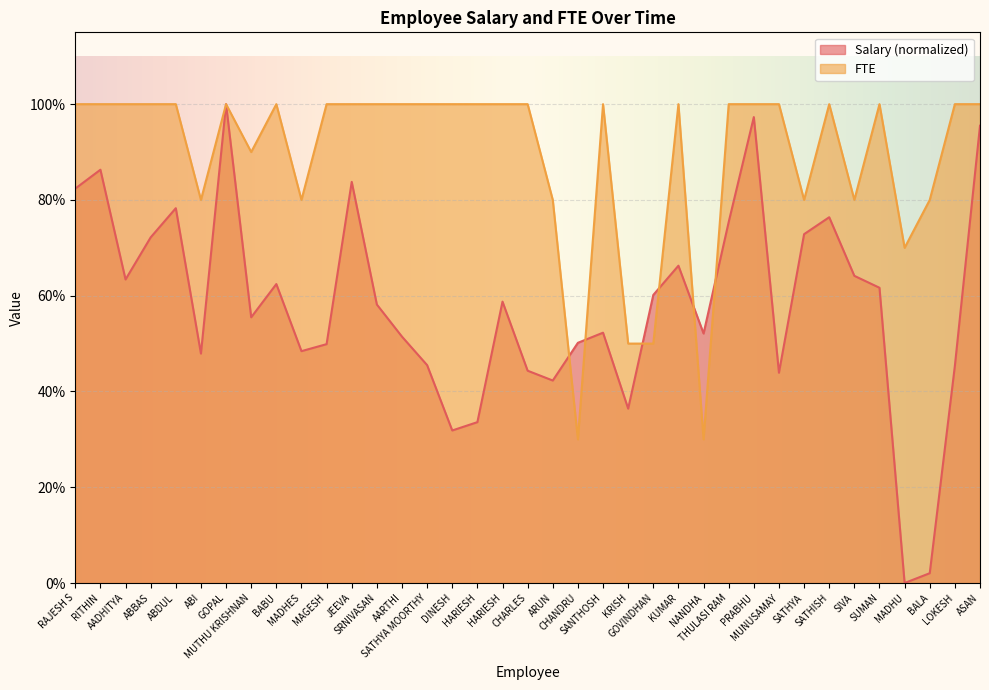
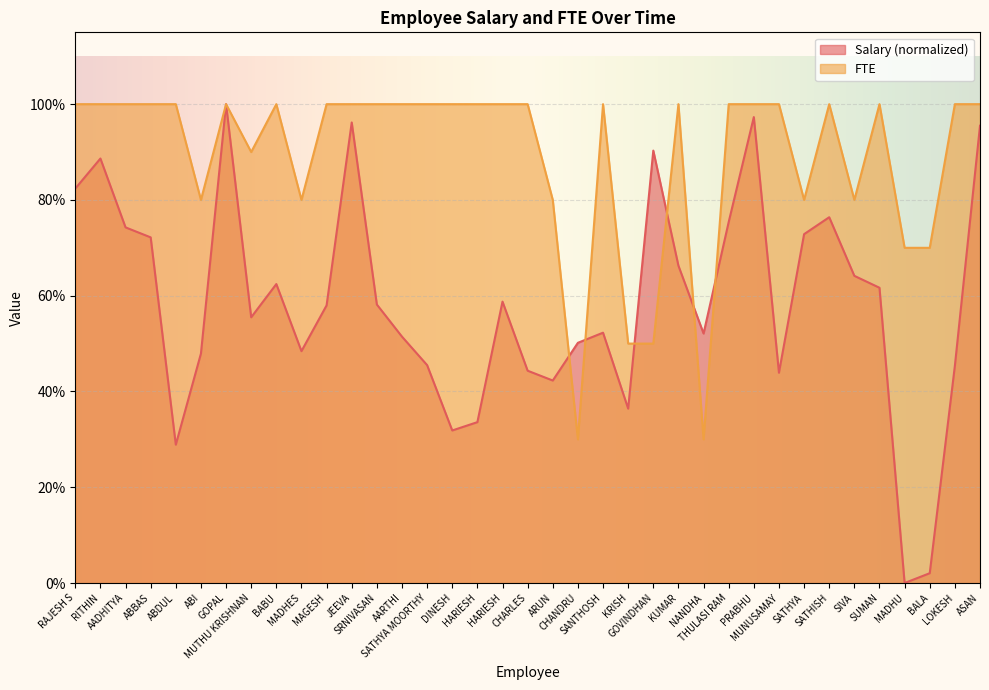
Salary (normalized), RITHIN: 86% -> 89%
Salary (normalized), AADHITYA: 63% -> 74%
Salary (normalized), ABDUL: 78% -> 29%
Salary (normalized), MAGESH: 50% -> 58%
Salary (normalized), JEEVA: 84% -> 96%
Salary (normalized), GOVINDHAN: 60% -> 90%
FTE, BALA: 80% -> 70%
